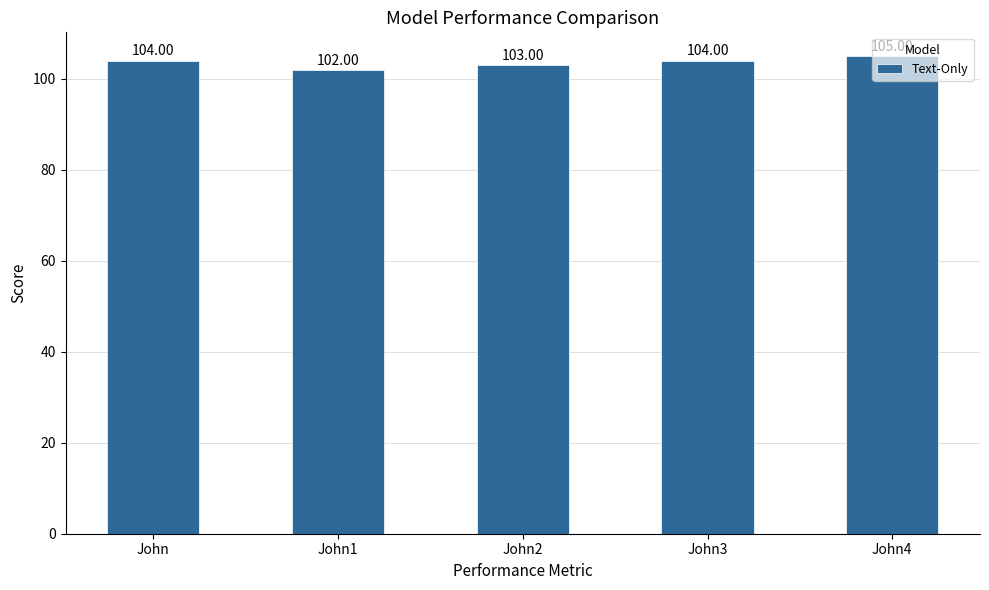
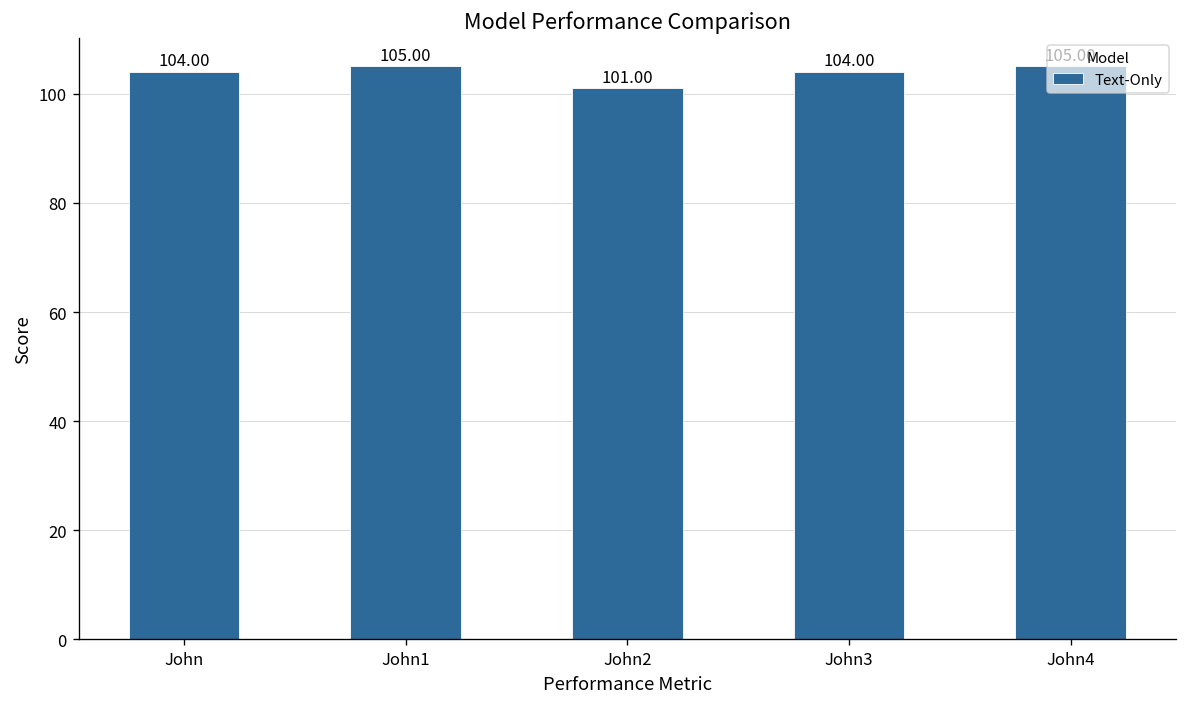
John1: 102.00 -> 105.00
John2: 103.00 -> 101.00
